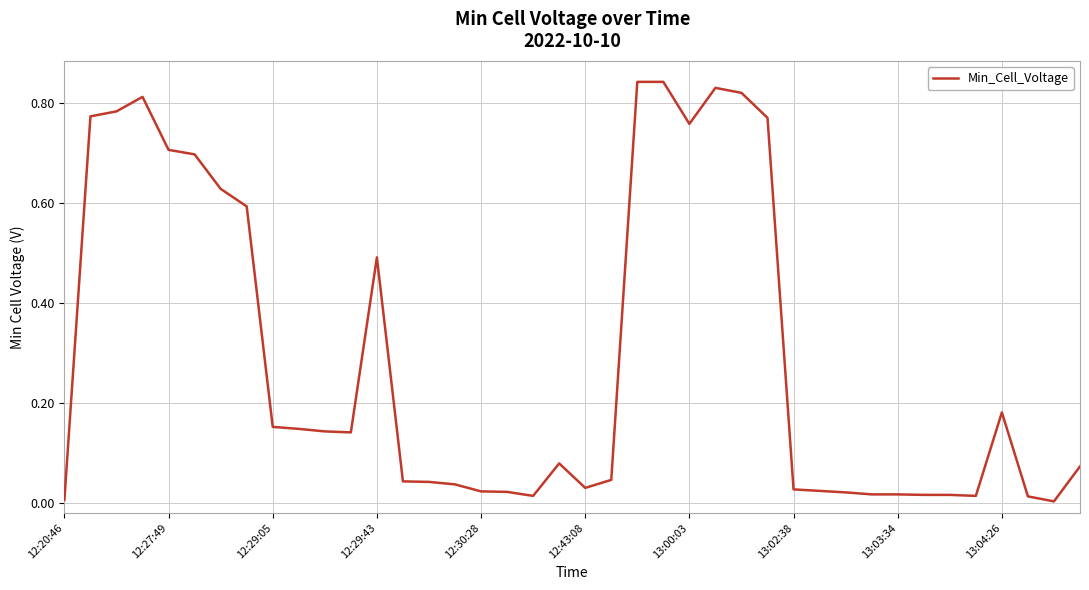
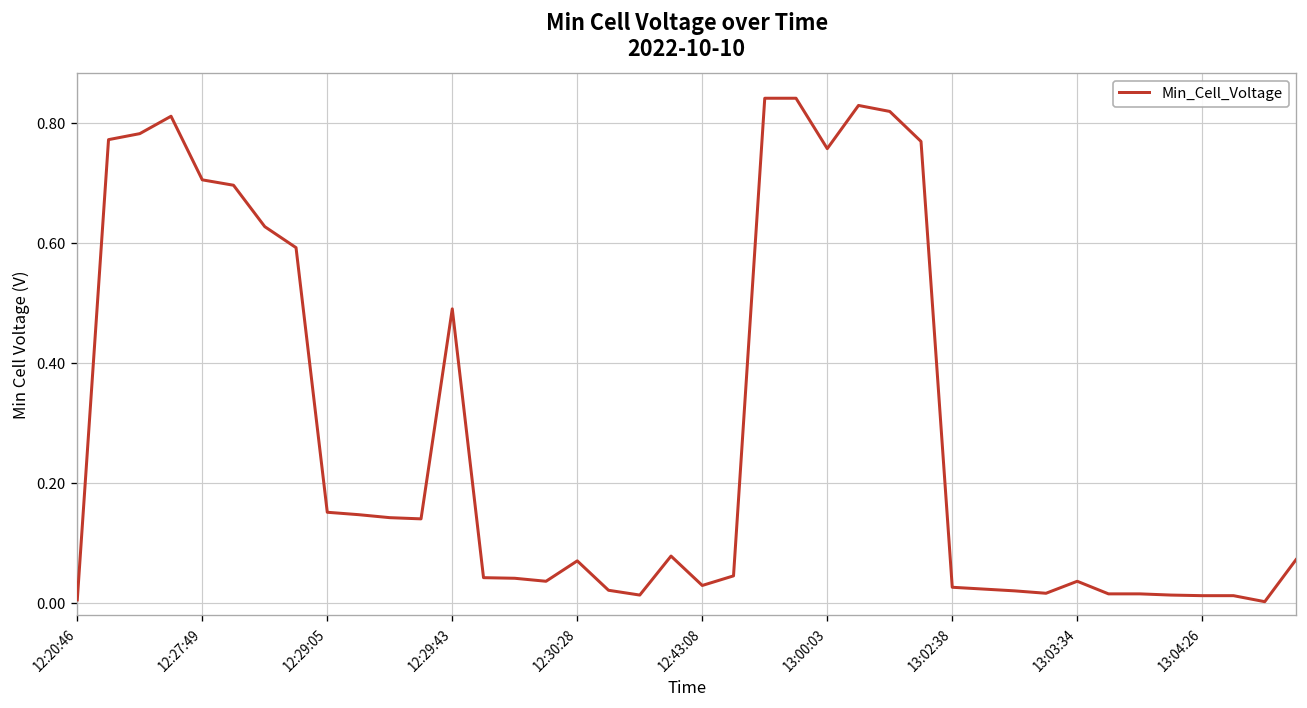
12:30:28: 0.02 -> 0.07
13:03:34: 0.02 -> 0.04
13:04:26: 0.18 -> 0.01
